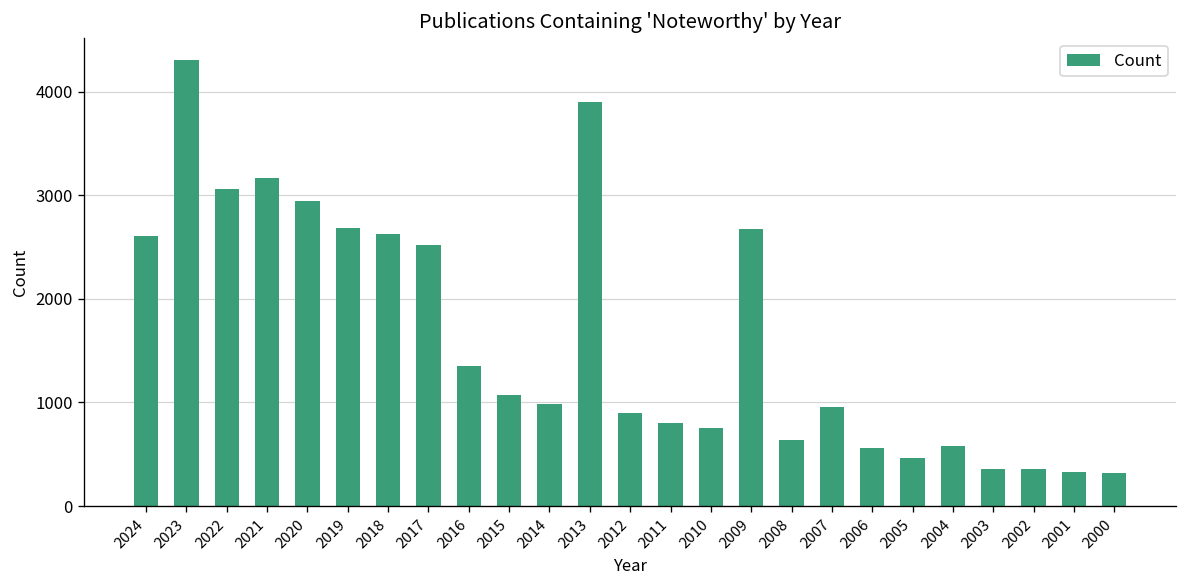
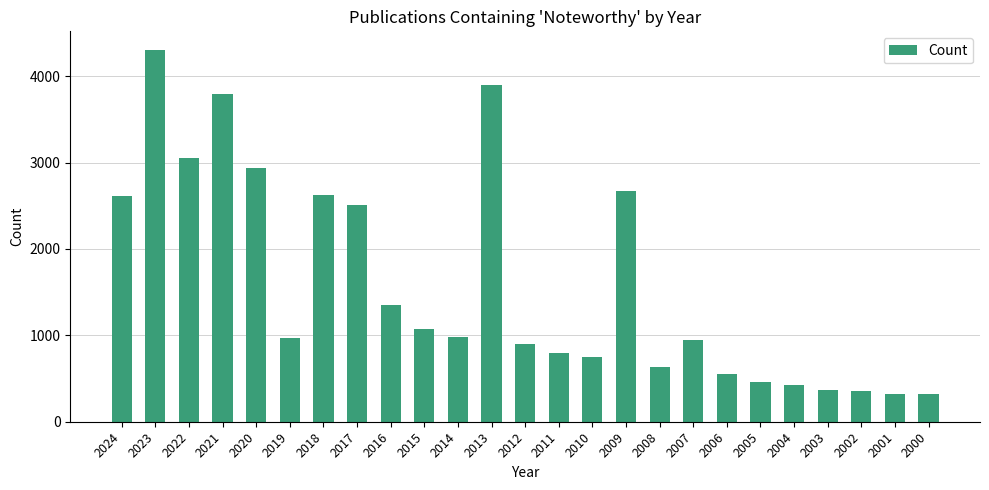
2021: 3200 -> 3800
2019: 2700 -> 1000
2004: 600 -> 400
